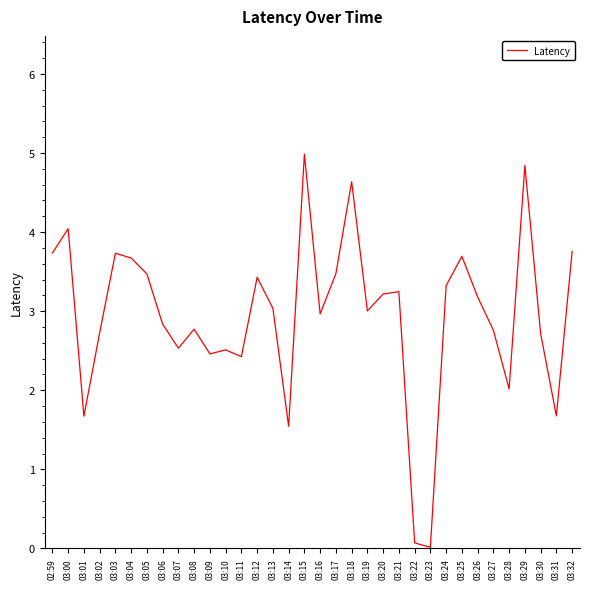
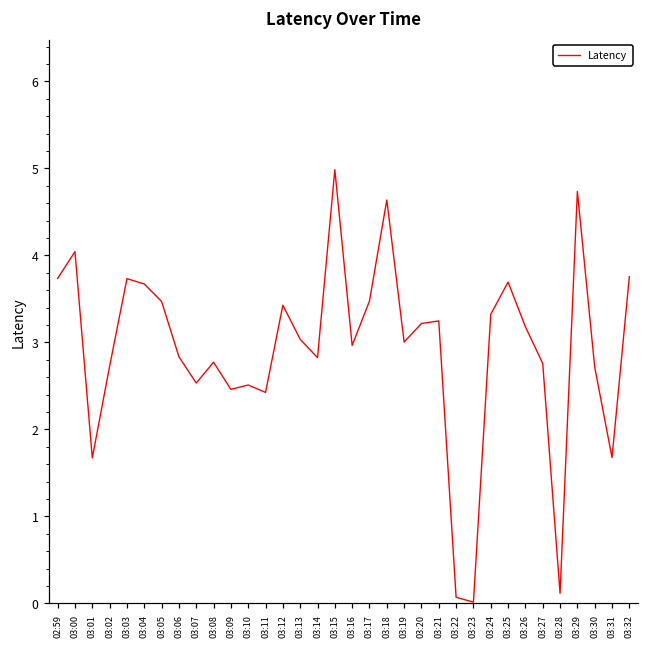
03:14: 1.5 -> 2.8
03:28: 2.0 -> 0.1
03:29: 4.8 -> 4.7
